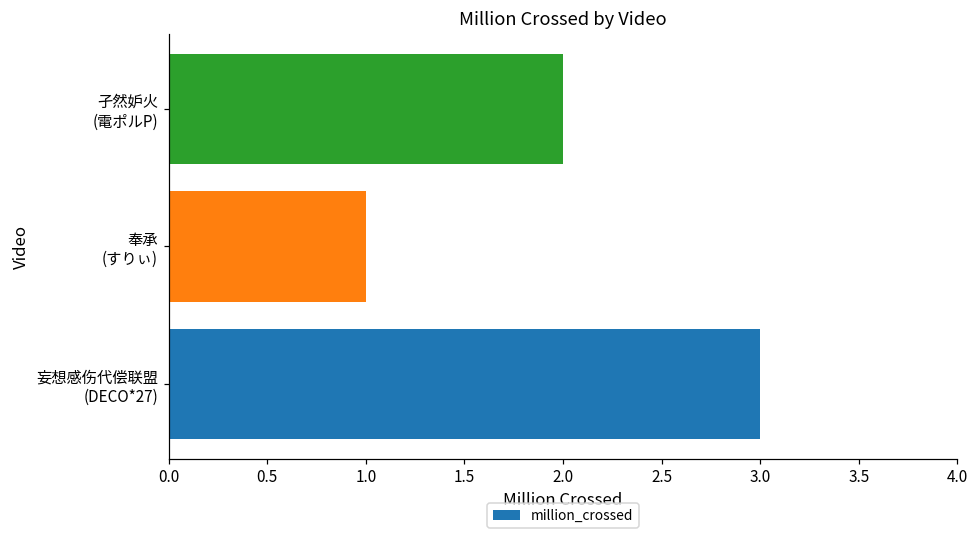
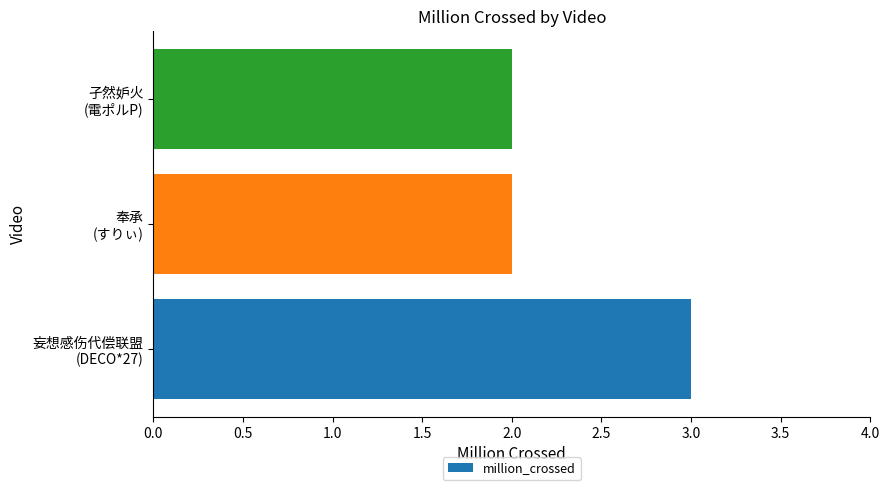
奉承 (すりぃ): 1 -> 2
